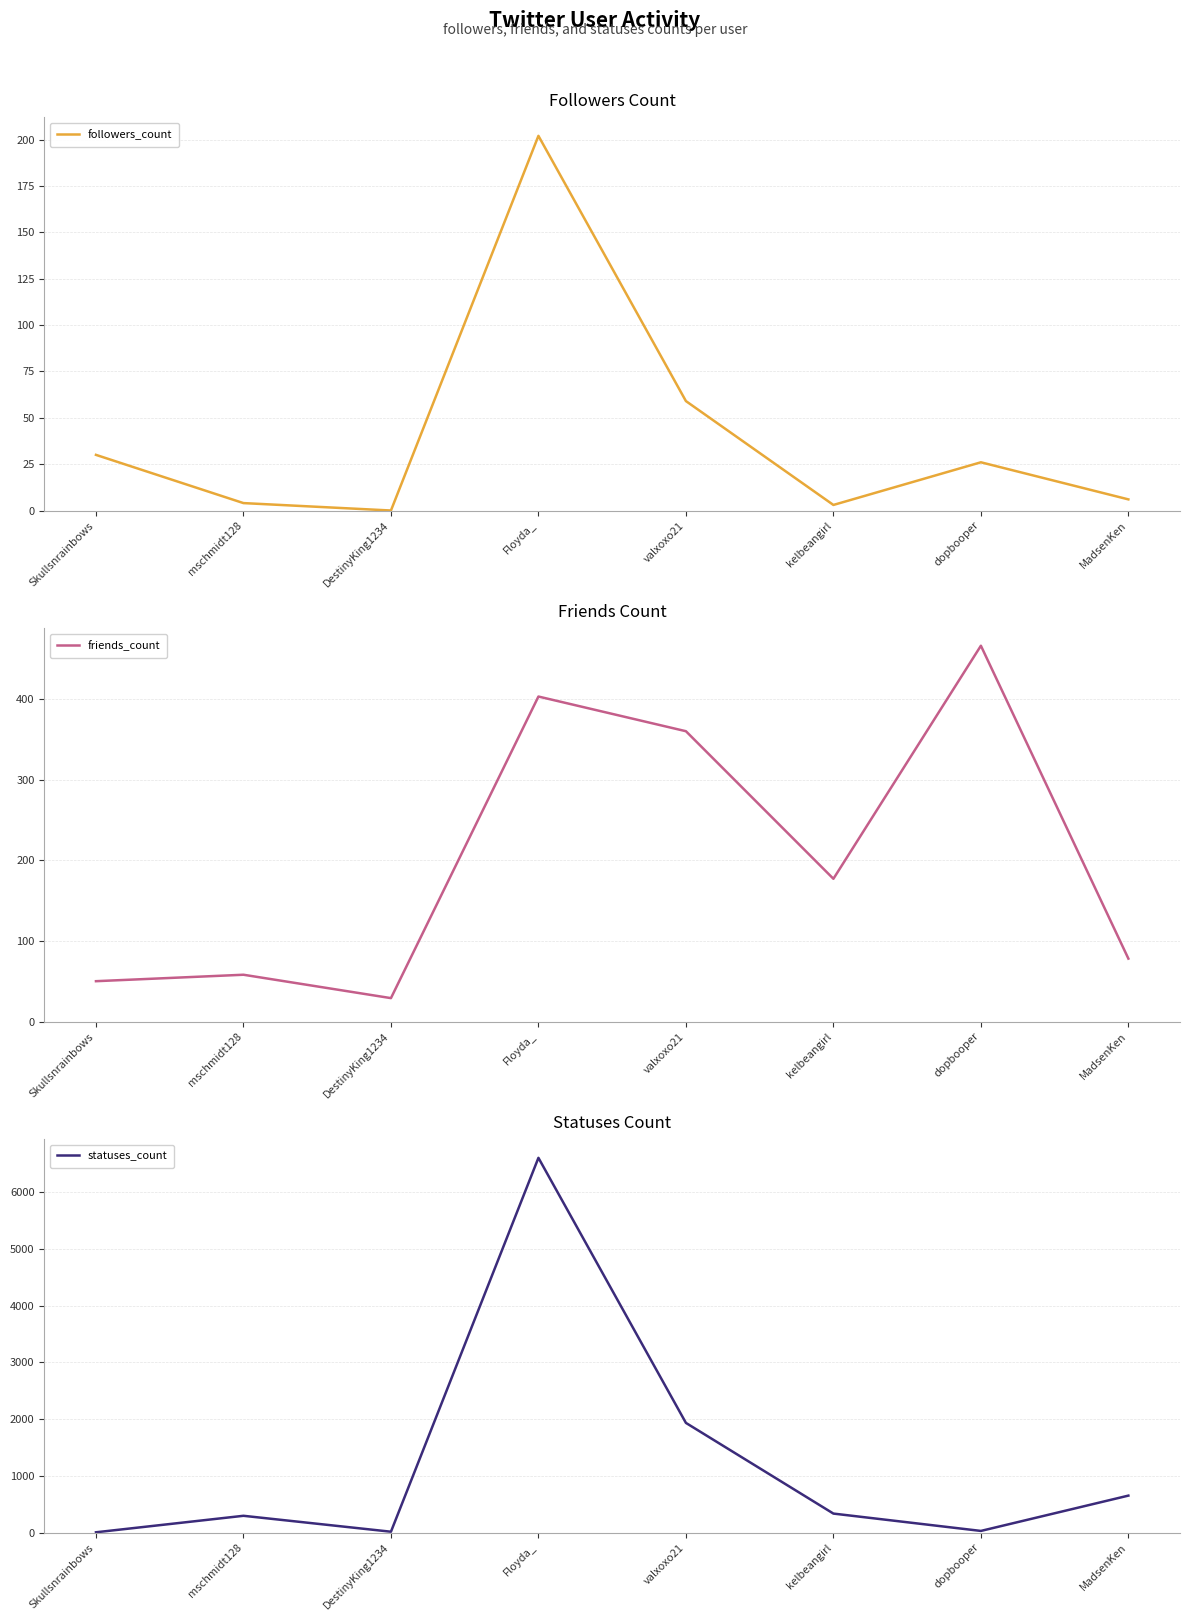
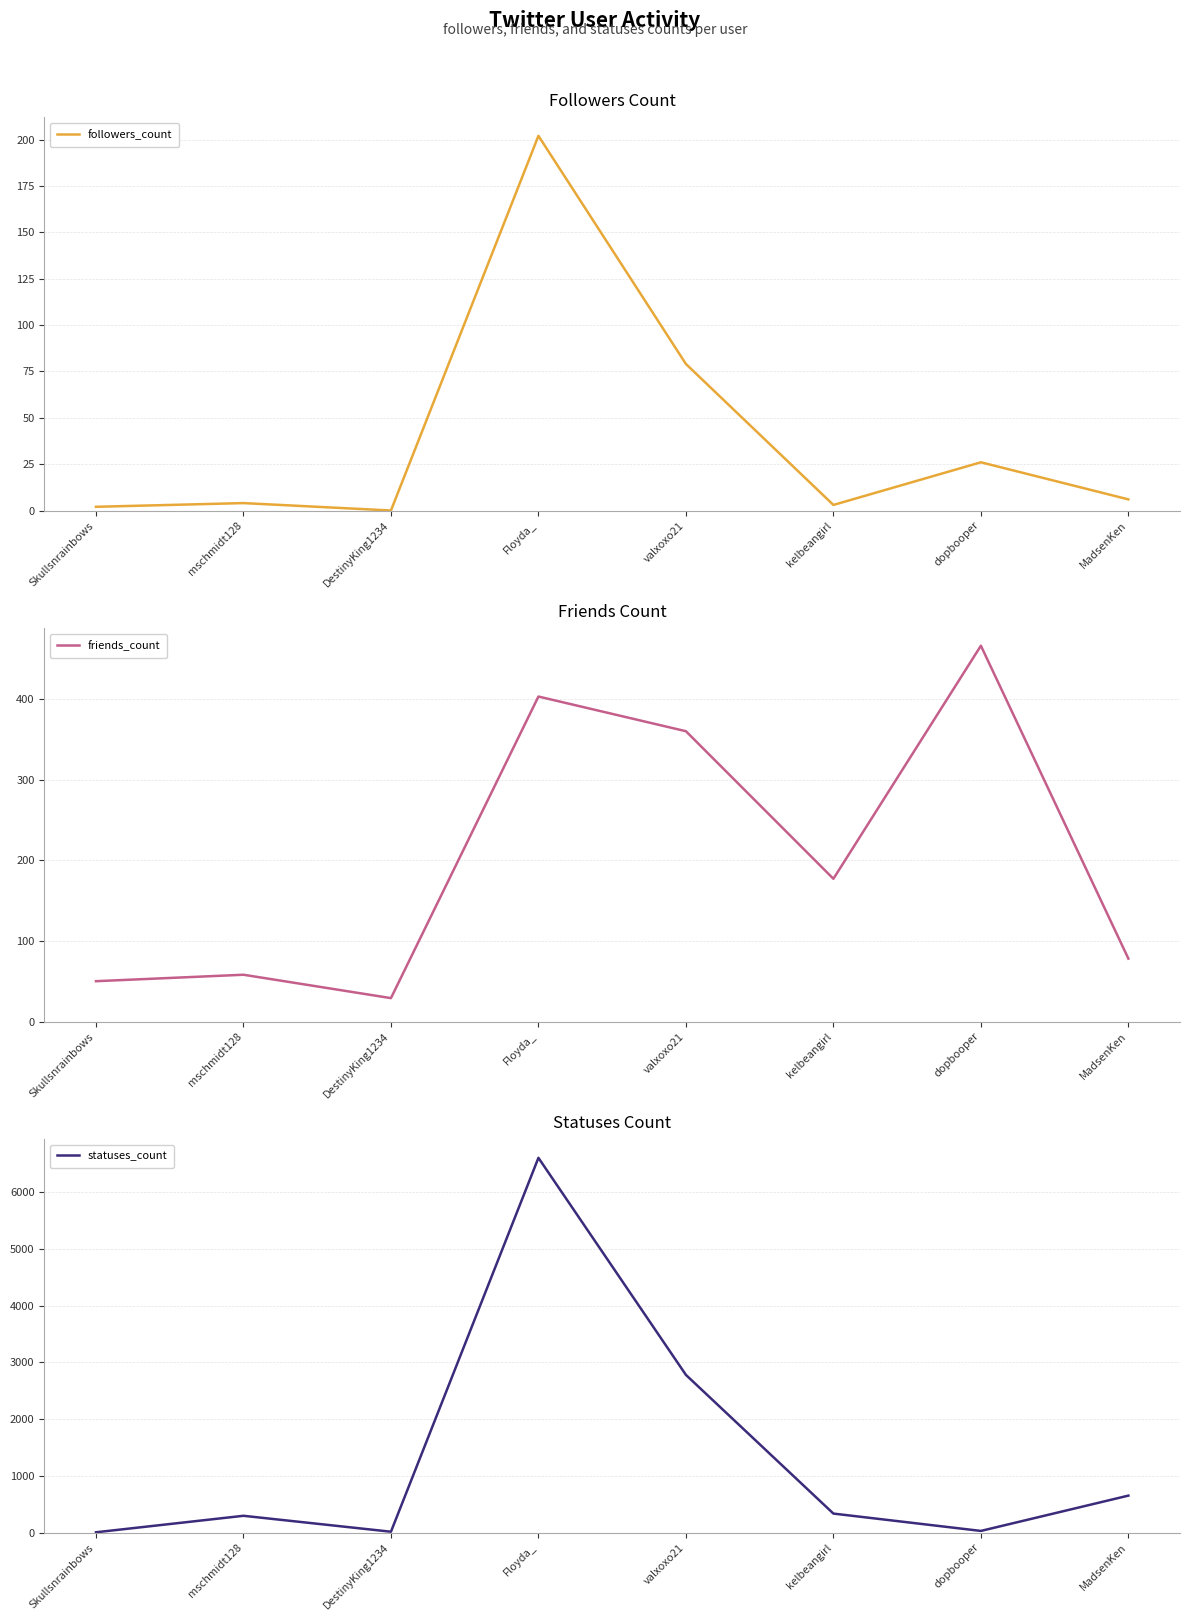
Followers Count, Skullsnrainbows: 30 -> 2
Followers Count, valxoxo21: 59 -> 79
Statuses Count, valxoxo21: 1900 -> 2800
